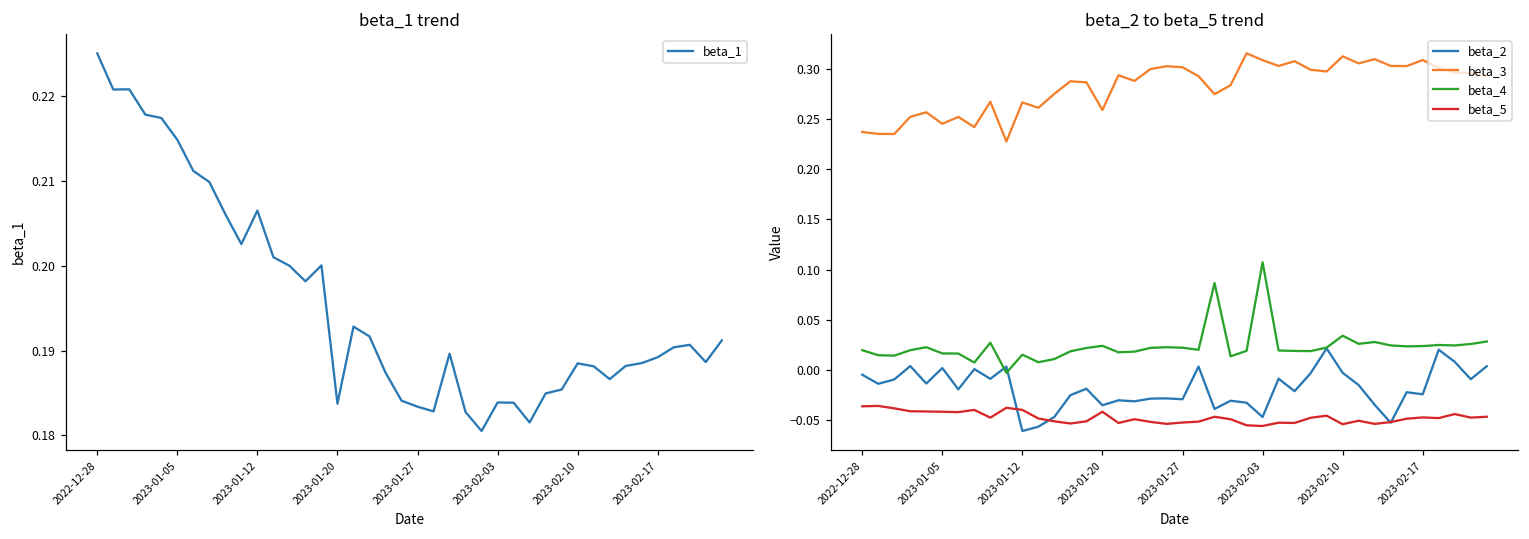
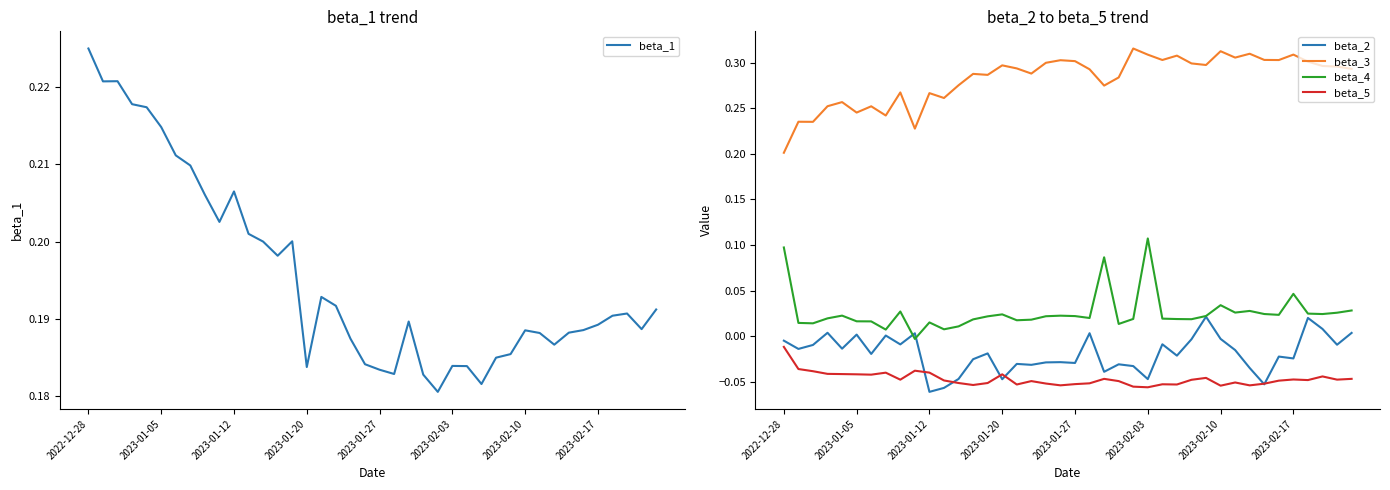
beta_2 to beta_5 trend, beta_3, 2022-12-28: 0.24 -> 0.20
beta_2 to beta_5 trend, beta_4, 2022-12-28: 0.02 -> 0.10
beta_2 to beta_5 trend, beta_5, 2022-12-28: -0.04 -> -0.01
beta_2 to beta_5 trend, beta_2, 2023-01-20: -0.04 -> -0.05
beta_2 to beta_5 trend, beta_3, 2023-01-20: 0.26 -> 0.30
beta_2 to beta_5 trend, beta_4, 2023-02-17: 0.02 -> 0.05
